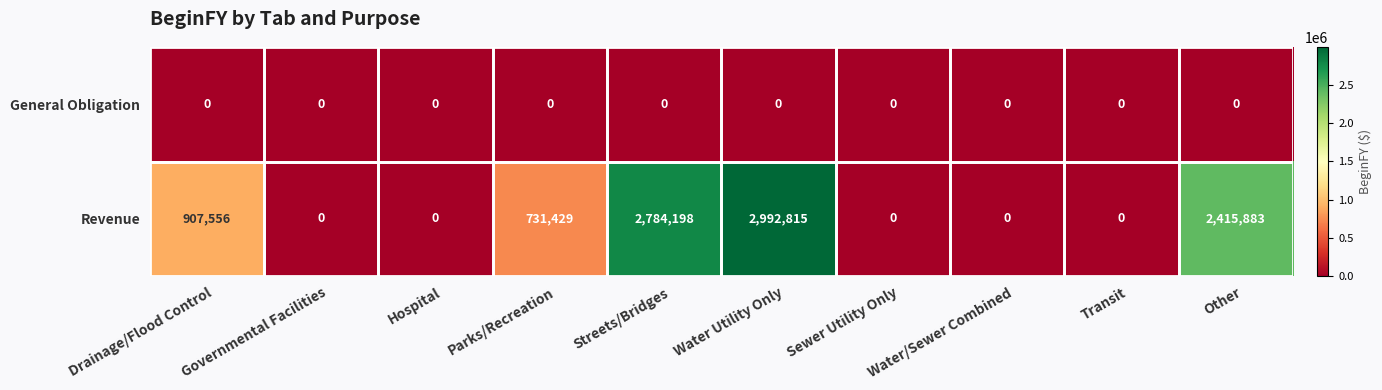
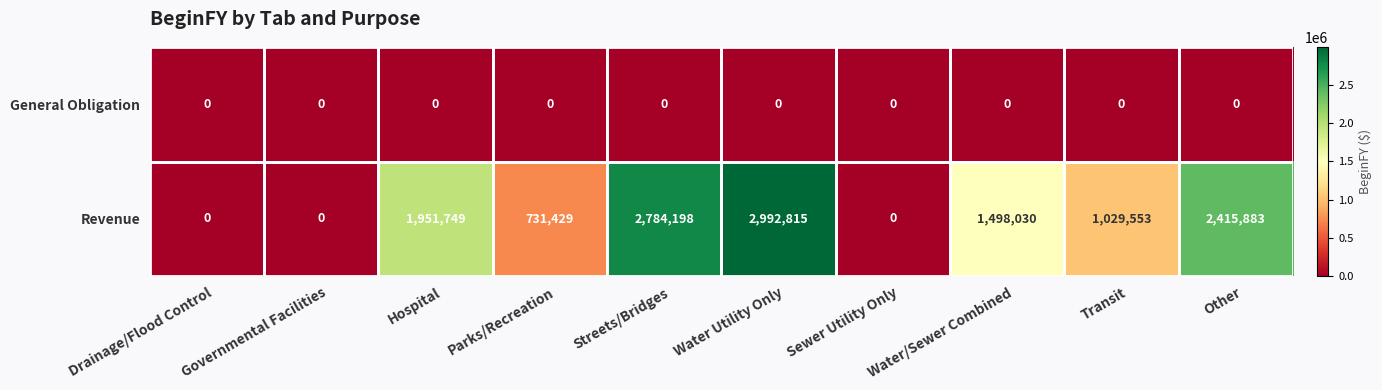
Revenue, Drainage/Flood Control: 907,556 -> 0
Revenue, Hospital: 0 -> 1,951,749
Revenue, Water/Sewer Combined: 0 -> 1,498,030
Revenue, Transit: 0 -> 1,029,553
